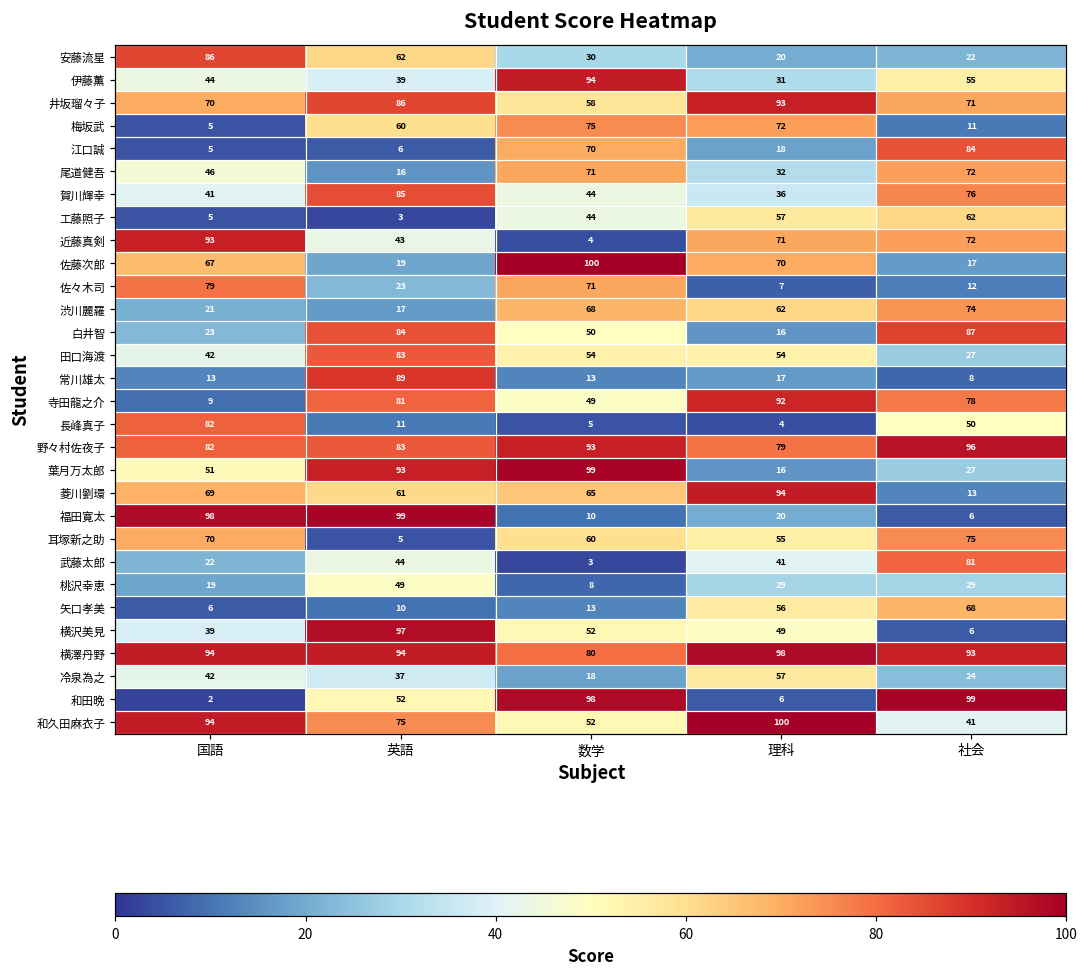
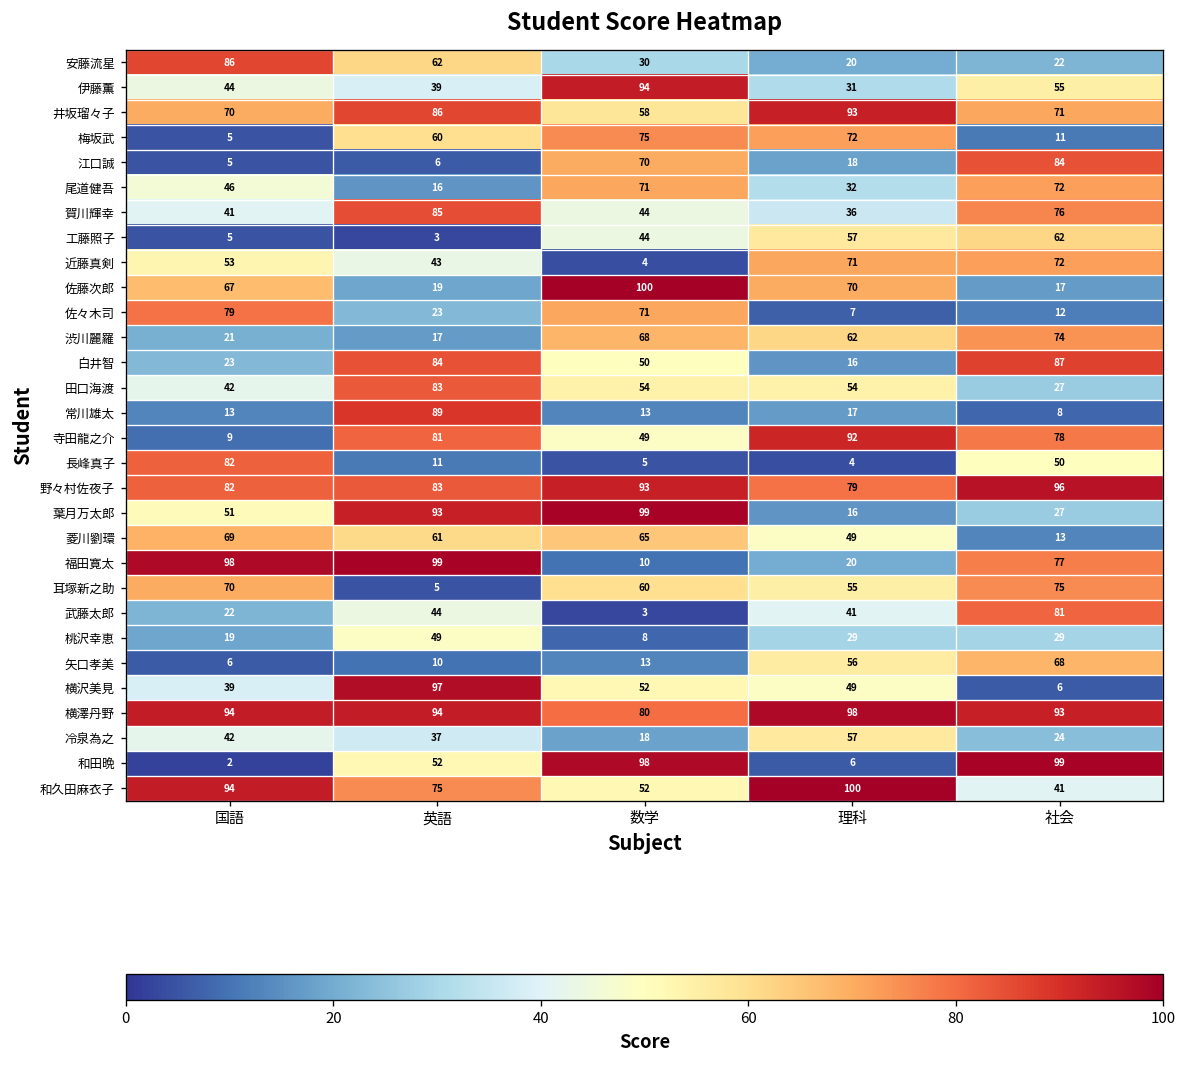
近藤真剣, 国語: 93 -> 53
菱川劉環, 理科: 94 -> 49
福田寛太, 社会: 6 -> 77
